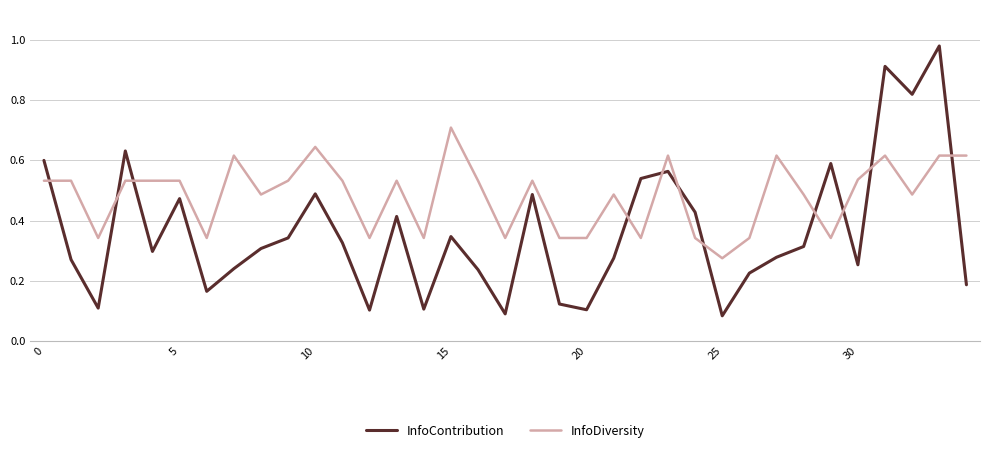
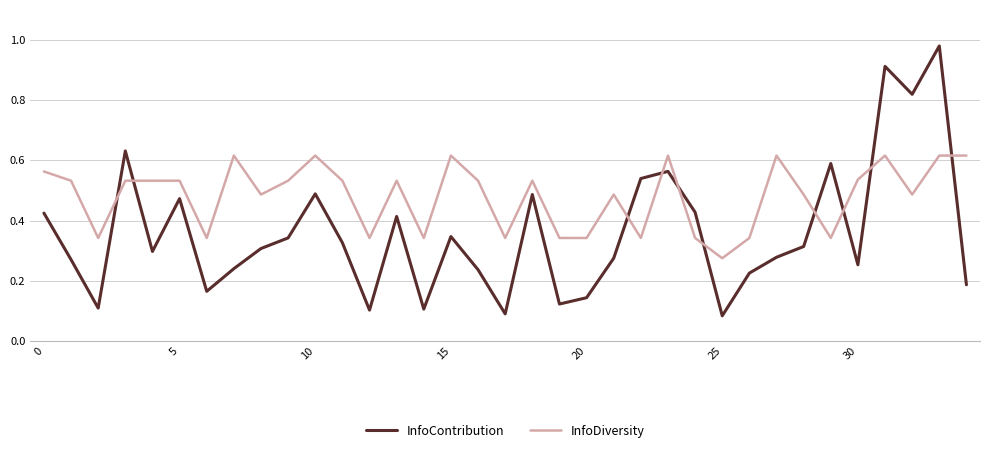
InfoContribution, 0: 0.60 -> 0.42
InfoDiversity, 0: 0.53 -> 0.56
InfoDiversity, 10: 0.64 -> 0.62
InfoDiversity, 15: 0.71 -> 0.62
InfoContribution, 20: 0.10 -> 0.14
